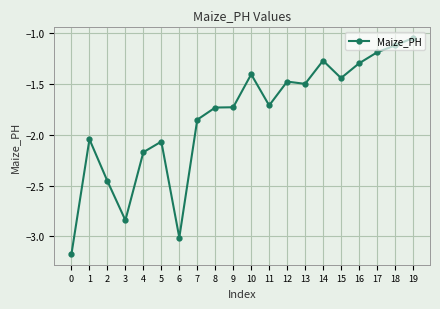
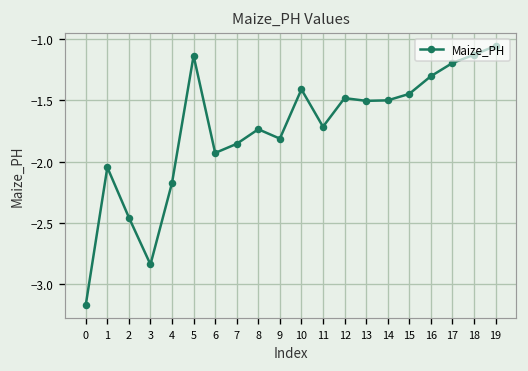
5: -2.07 -> -1.13
6: -3.01 -> -1.93
9: -1.73 -> -1.81
14: -1.28 -> -1.50
